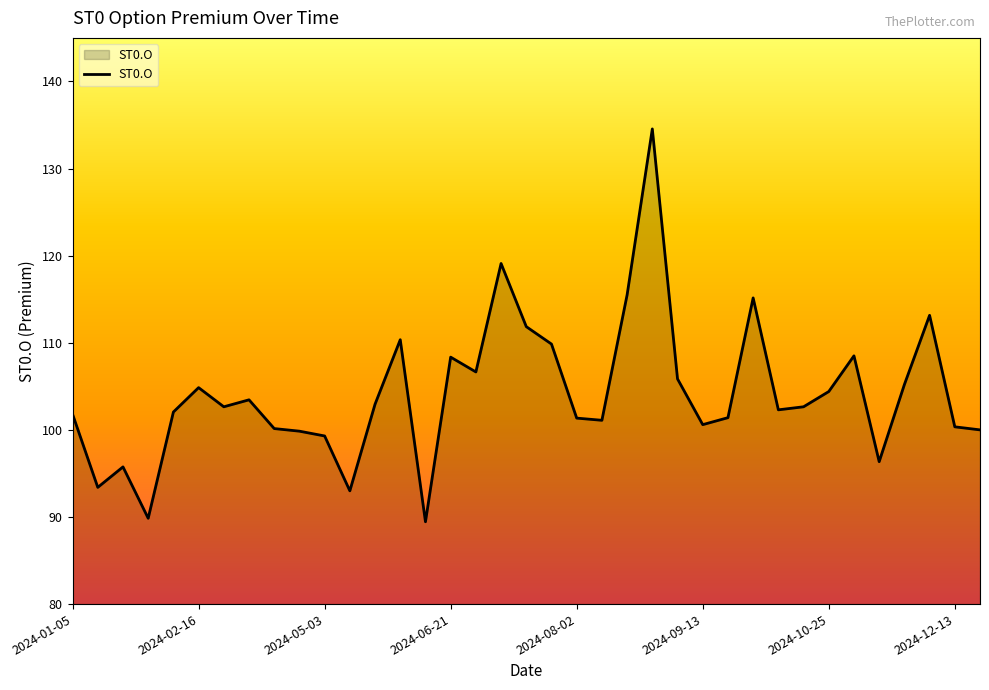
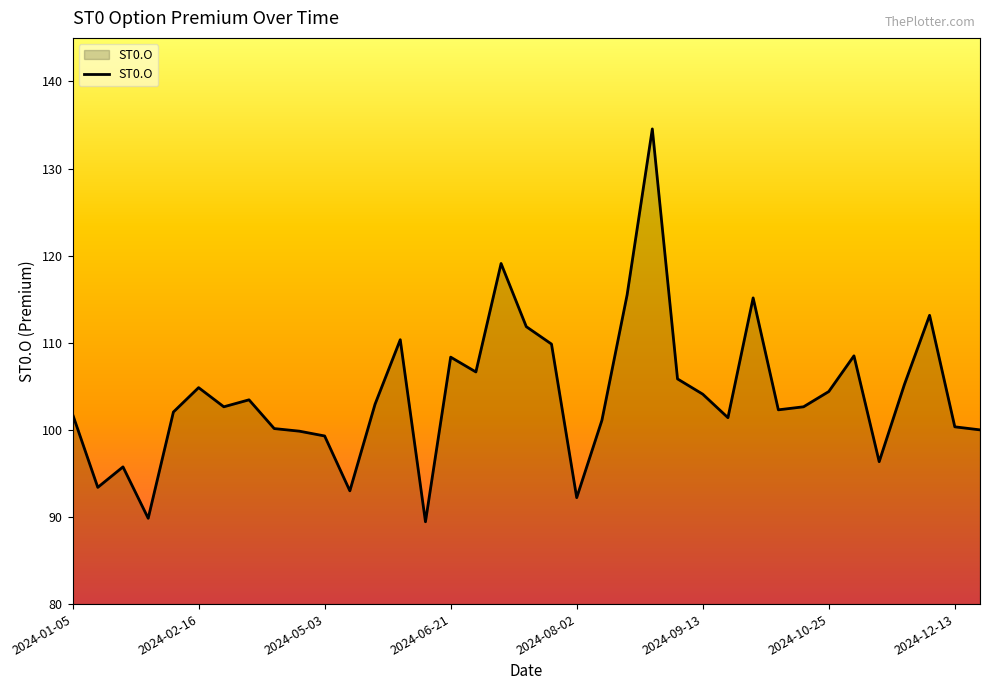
2024-08-02: 101 -> 92
2024-09-13: 101 -> 104
